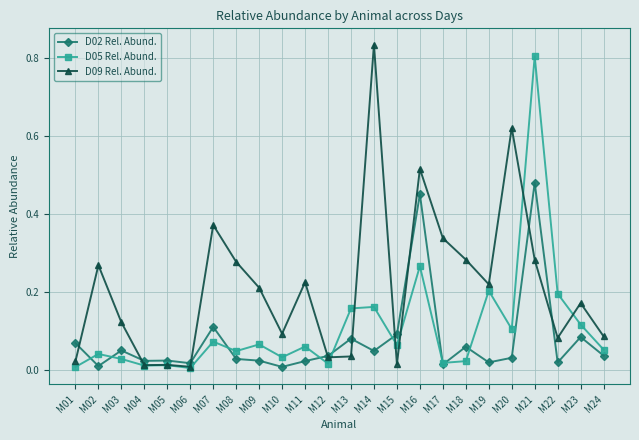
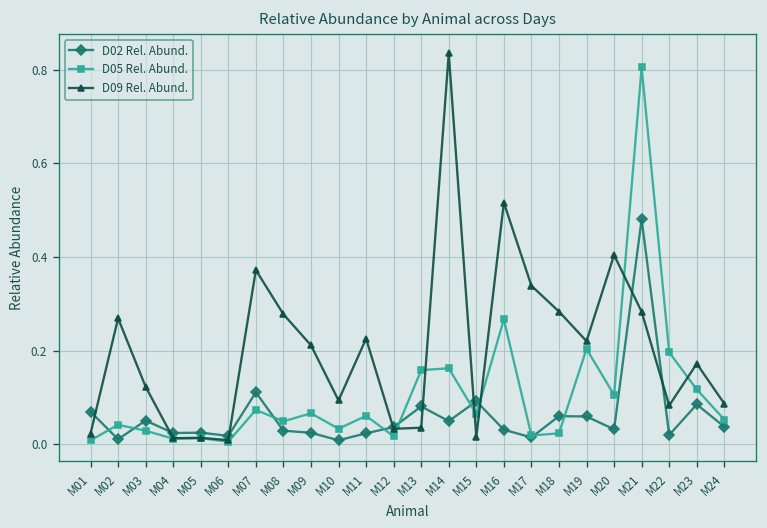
D02 Rel. Abund., M16: 0.45 -> 0.03
D02 Rel. Abund., M19: 0.02 -> 0.06
D09 Rel. Abund., M20: 0.62 -> 0.40
